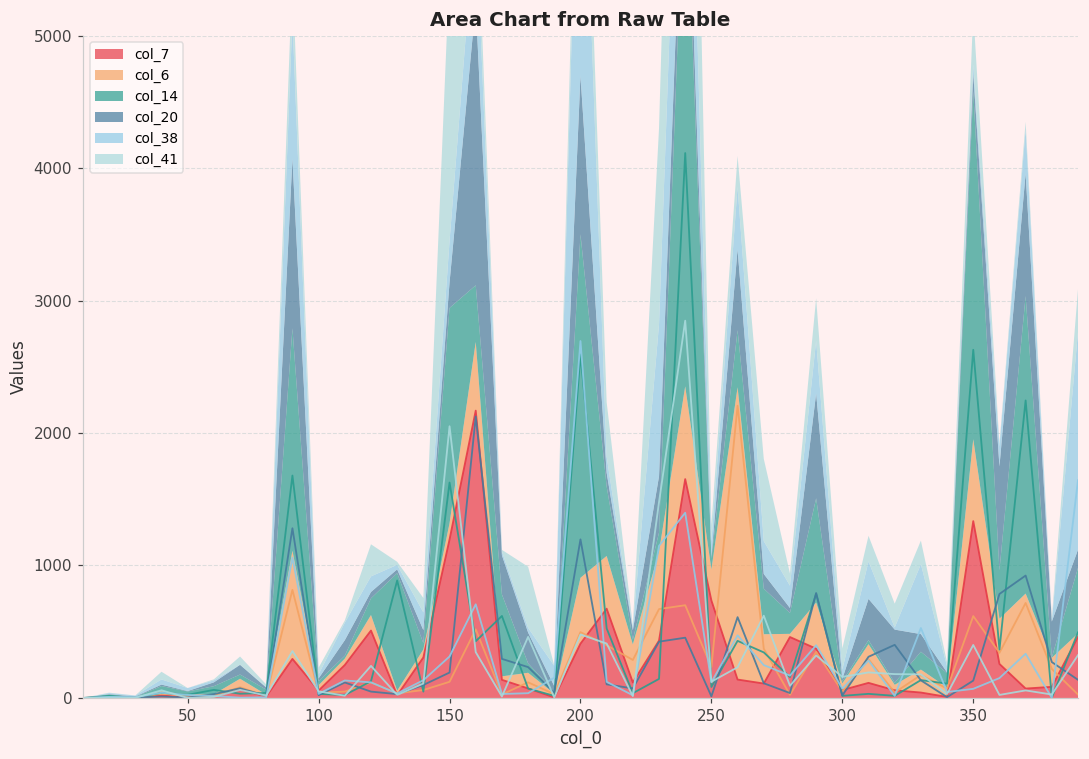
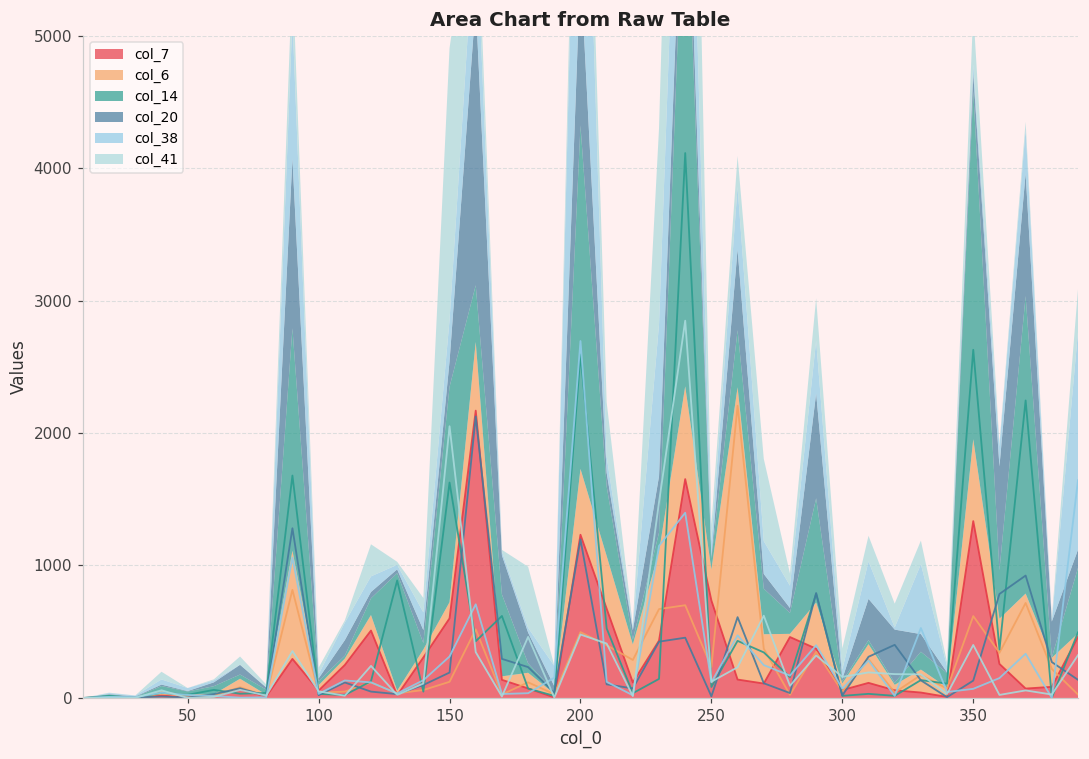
col_7, 150: 1200 -> 600
col_7, 200: 410 -> 1230
